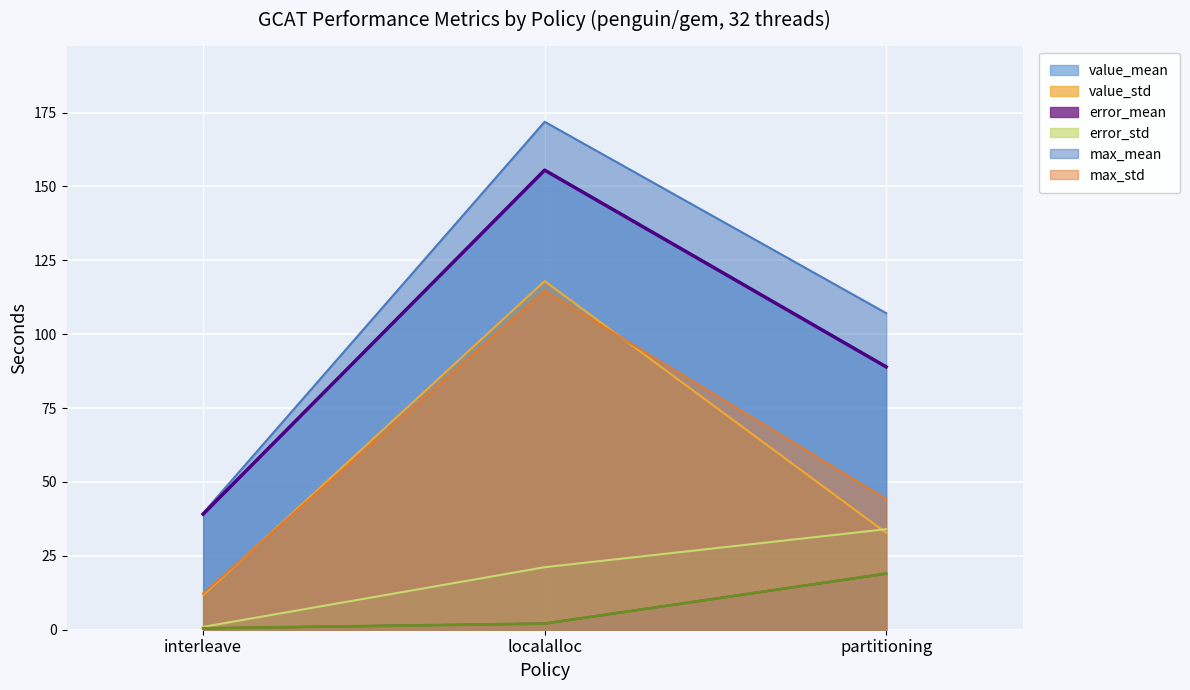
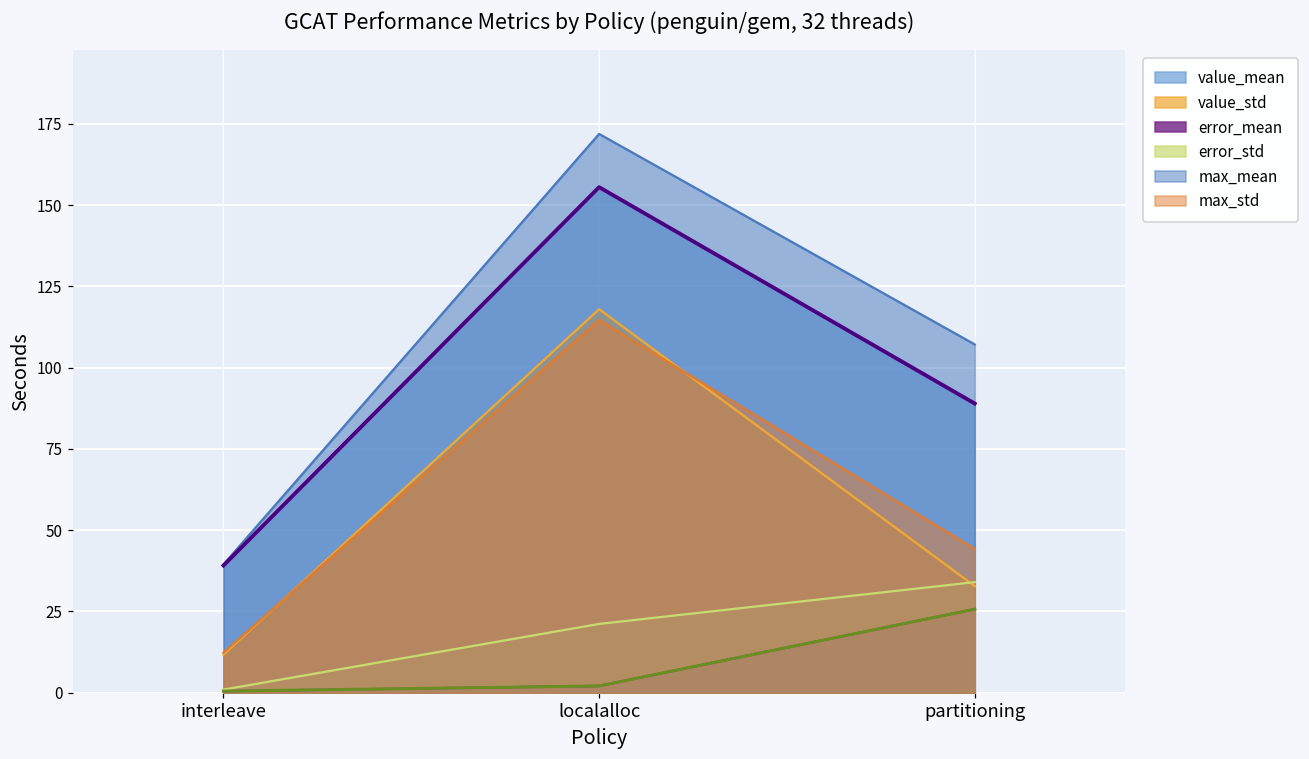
error_mean, partitioning: 19 -> 26
